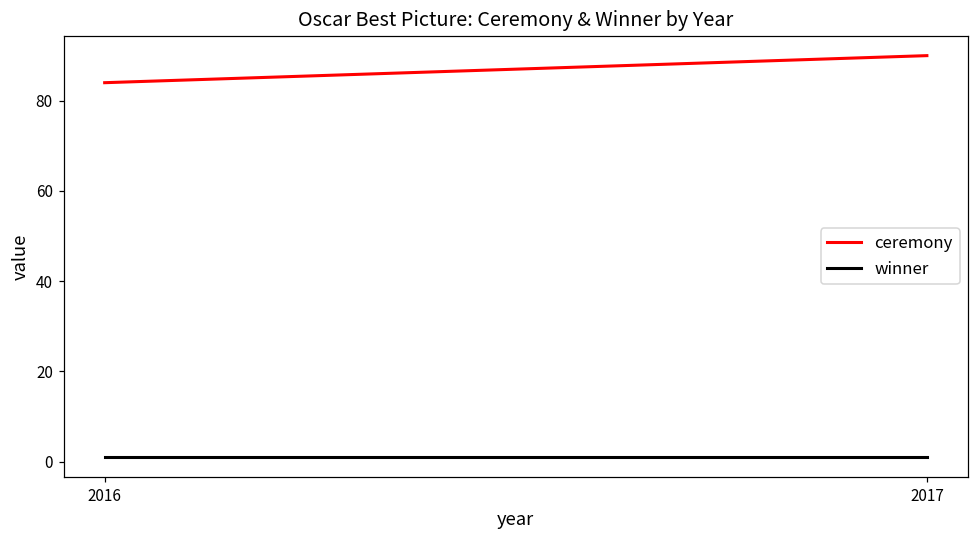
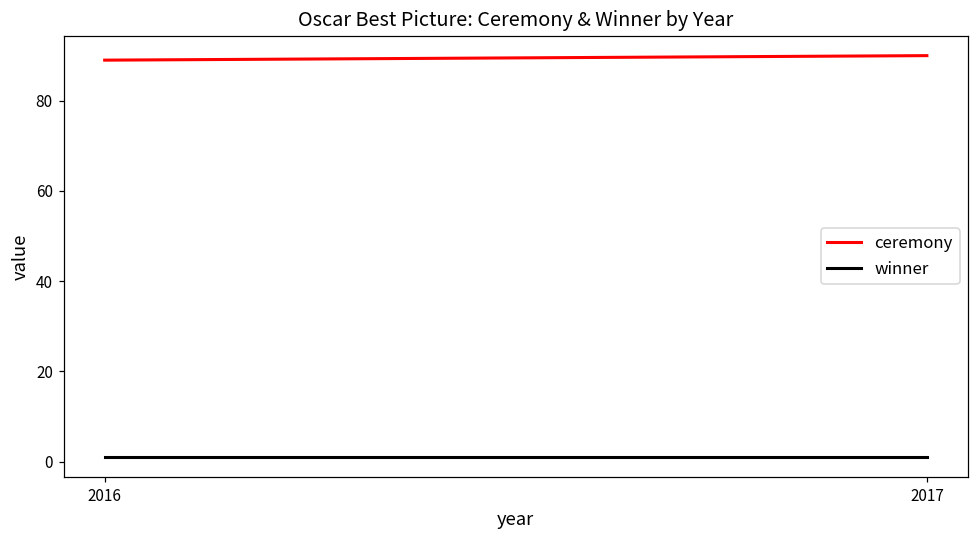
ceremony, 2016: 84 -> 89
